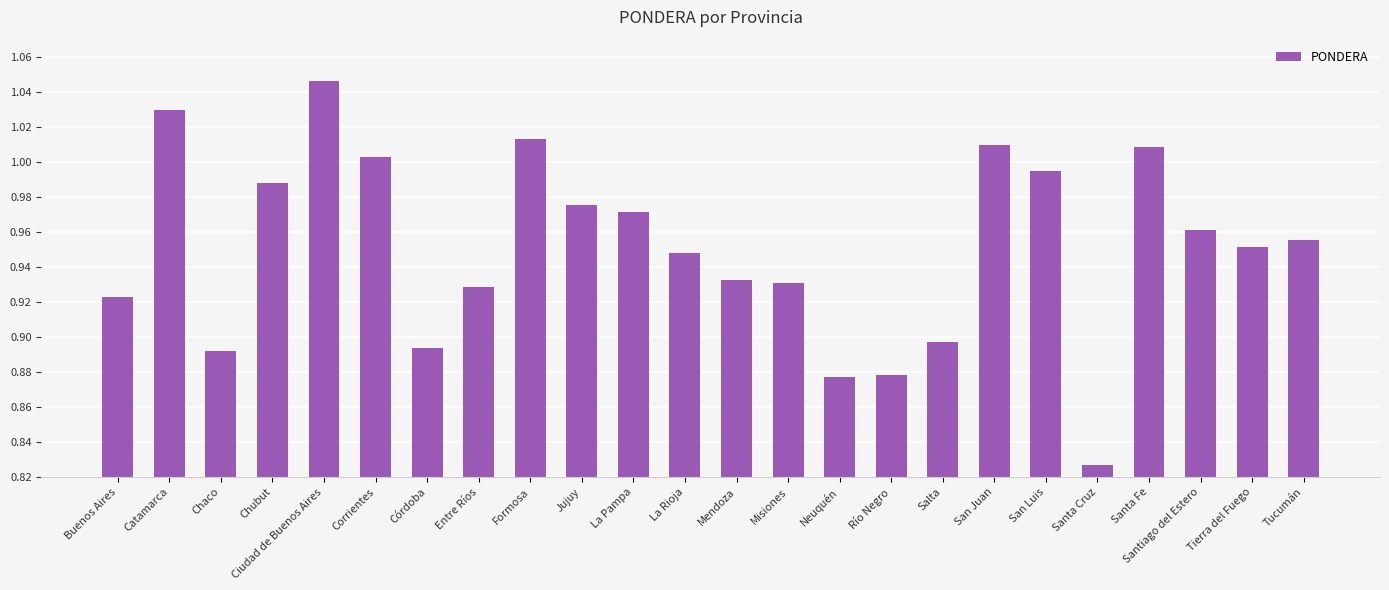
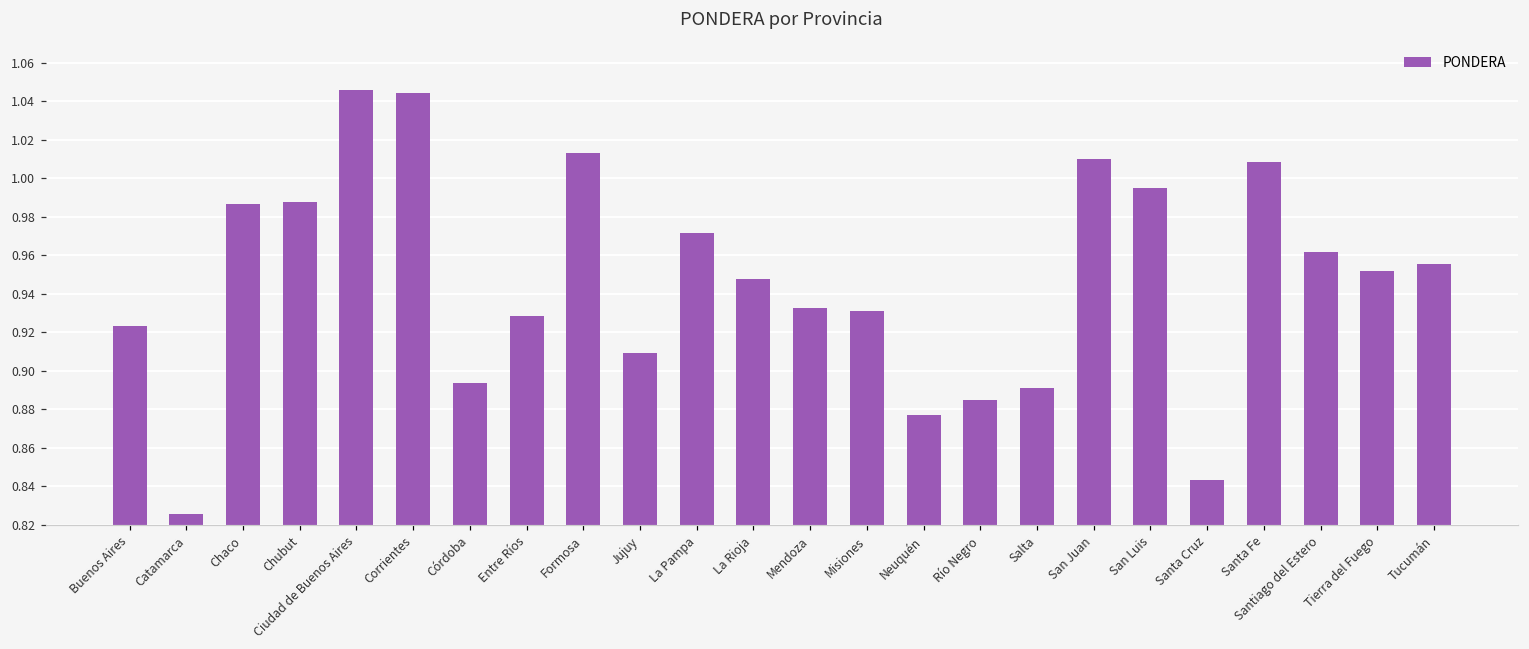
Catamarca: 1.030 -> 0.826
Chaco: 0.892 -> 0.987
Corrientes: 1.003 -> 1.044
Jujuy: 0.975 -> 0.909
Río Negro: 0.878 -> 0.885
Salta: 0.897 -> 0.891
Santa Cruz: 0.827 -> 0.843
